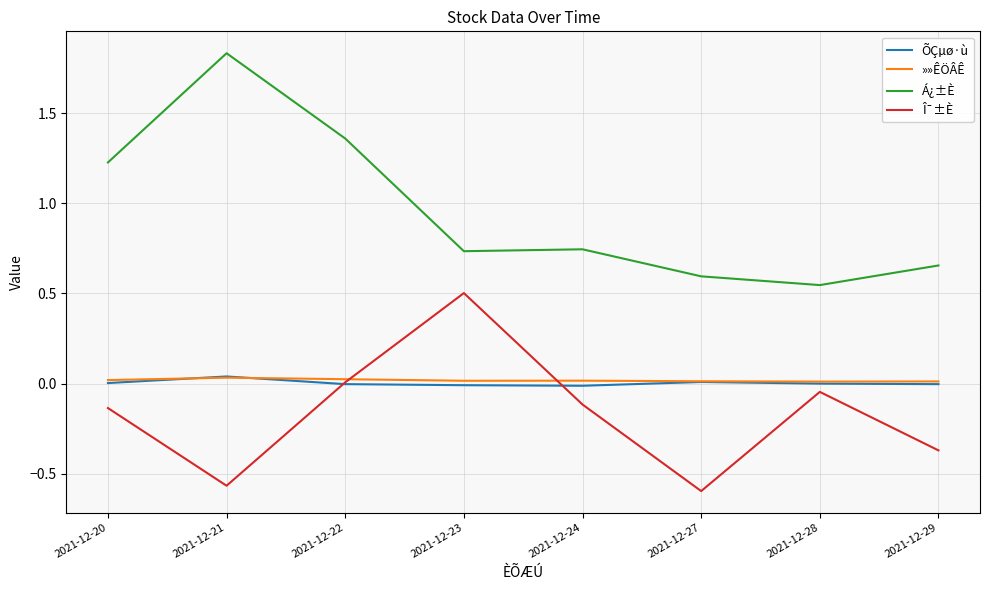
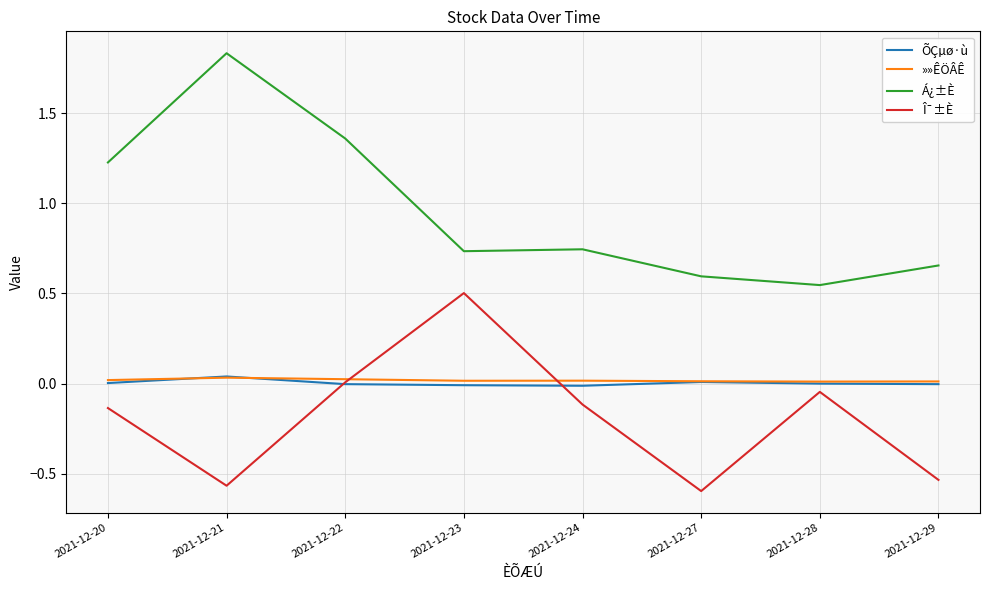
Î¯±È, 2021-12-29: -0.37 -> -0.53
